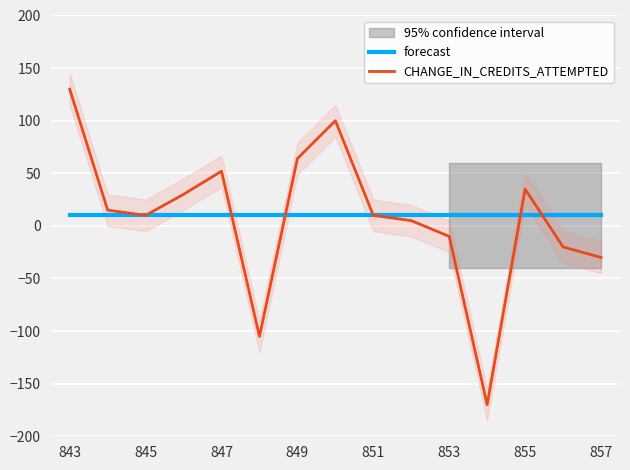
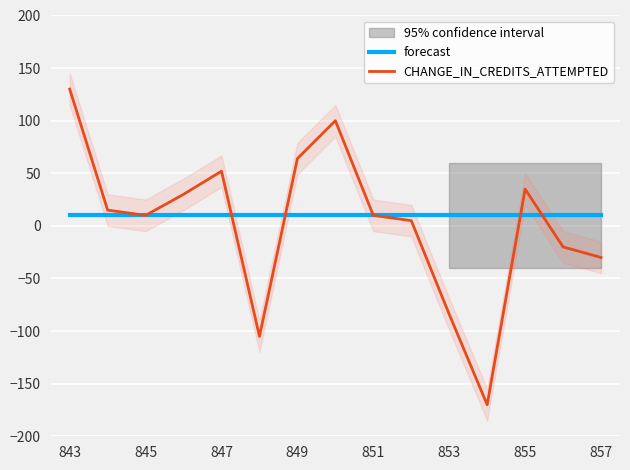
CHANGE_IN_CREDITS_ATTEMPTED, 853: -10 -> -84
